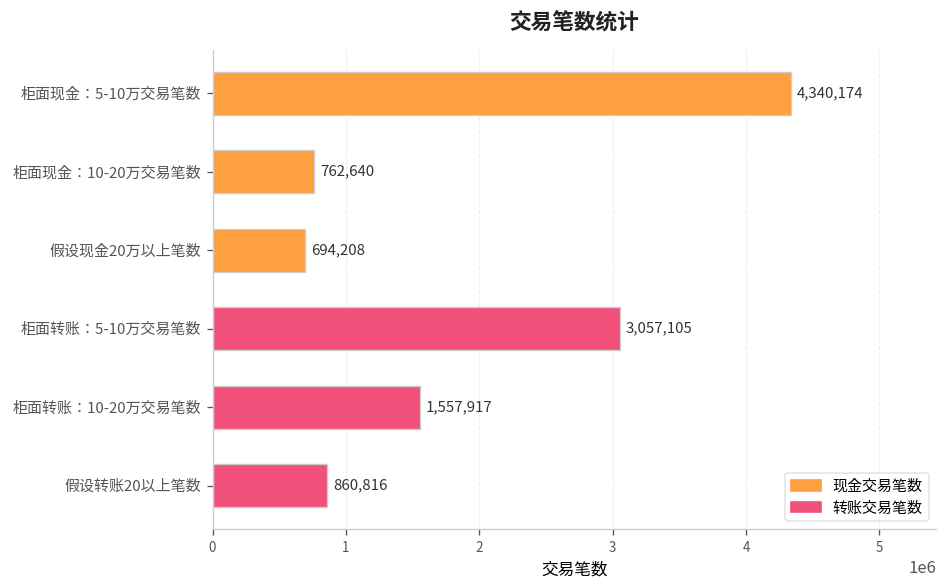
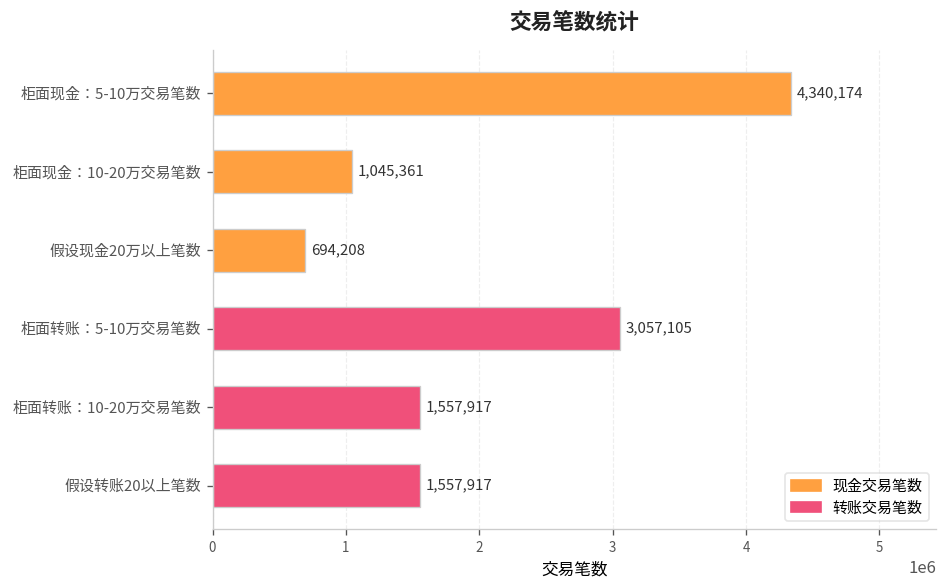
柜面现金：10-20万交易笔数: 762,640 -> 1,045,361
假设转账20以上笔数: 860,816 -> 1,557,917
